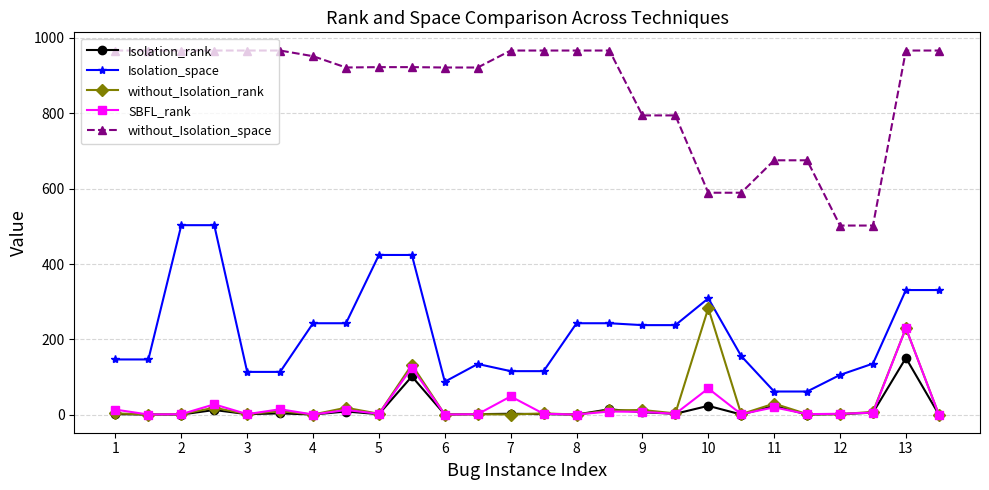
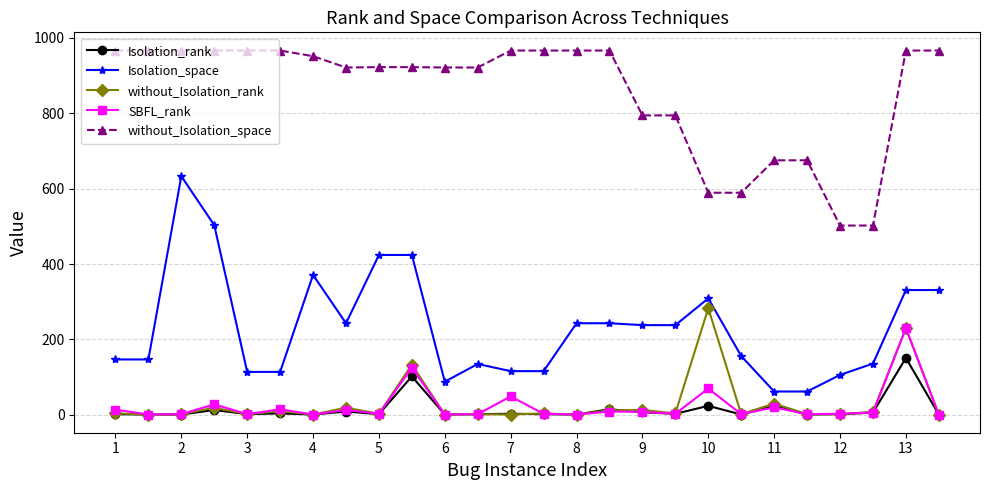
Isolation_space, 2: 500 -> 630
Isolation_space, 4: 240 -> 370
